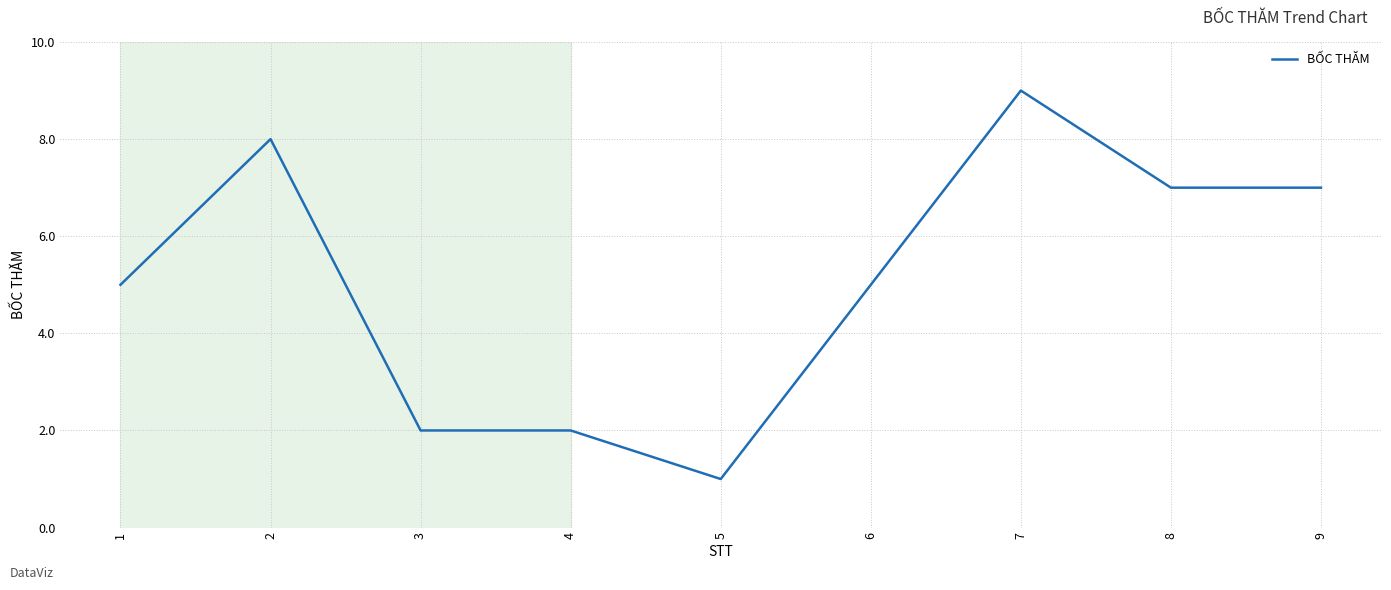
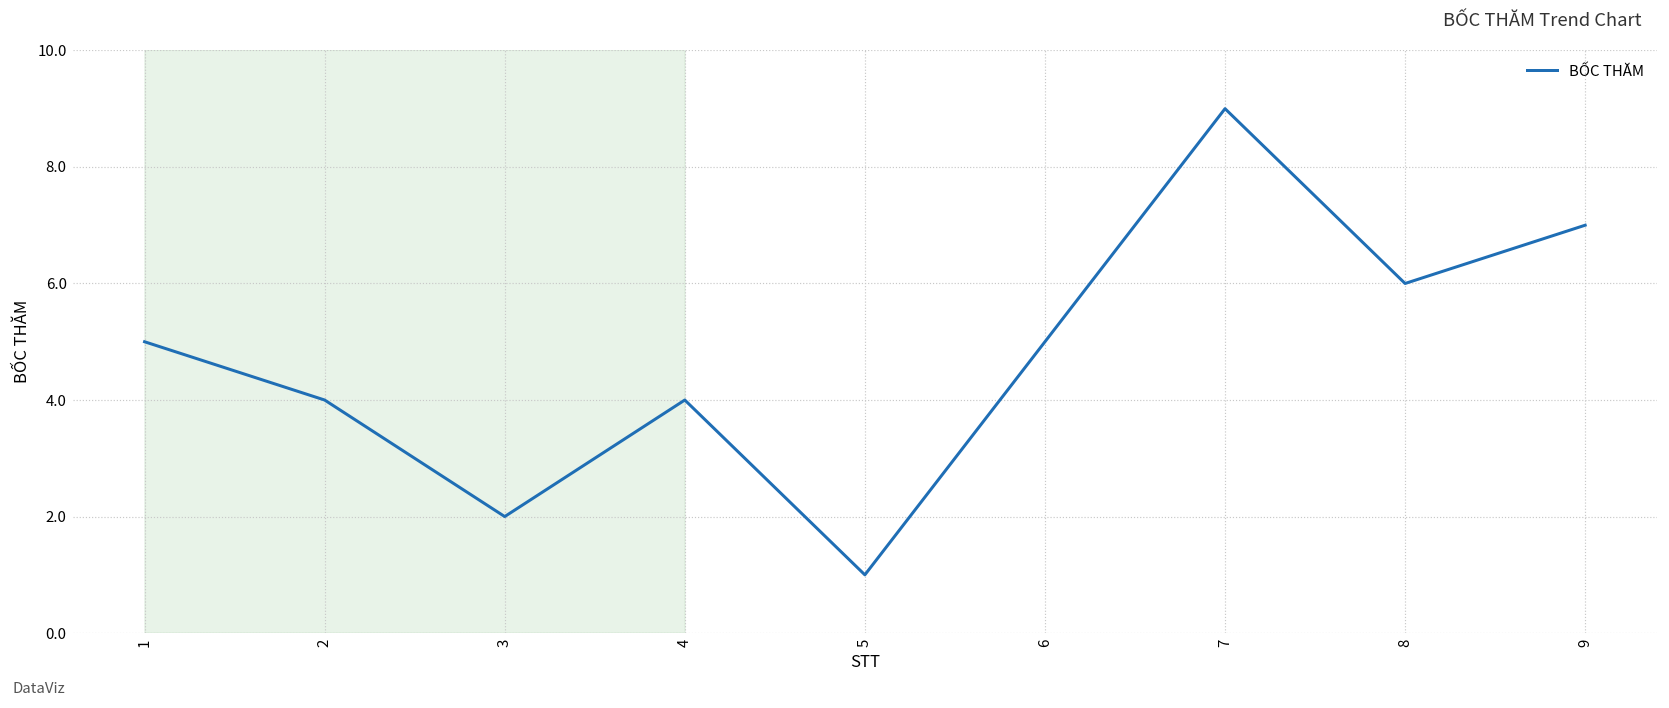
2: 8 -> 4
4: 2 -> 4
8: 7 -> 6
